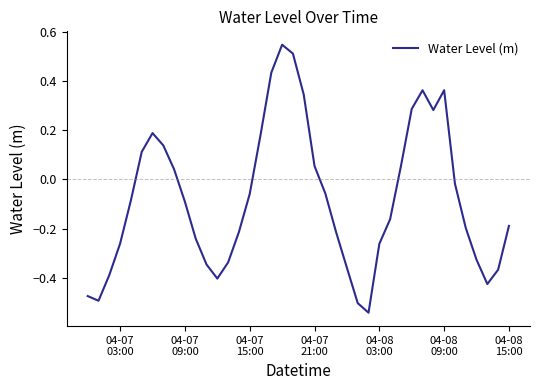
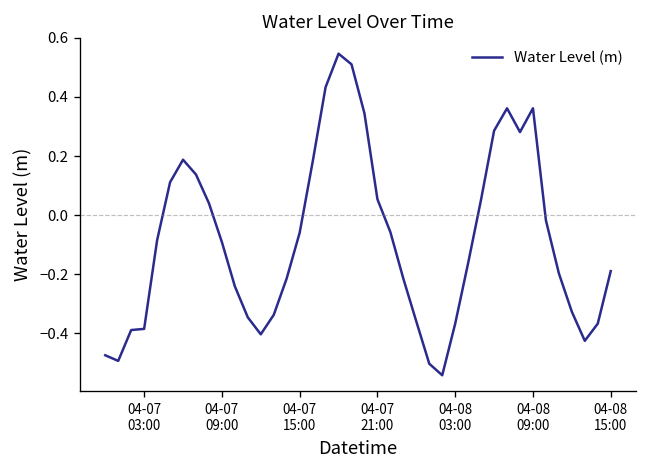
04-07 03:00: -0.26 -> -0.38
04-08 03:00: -0.26 -> -0.37
